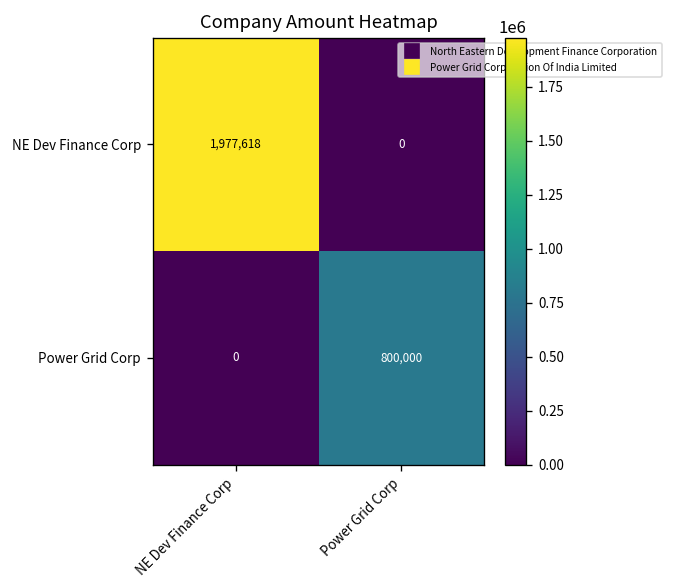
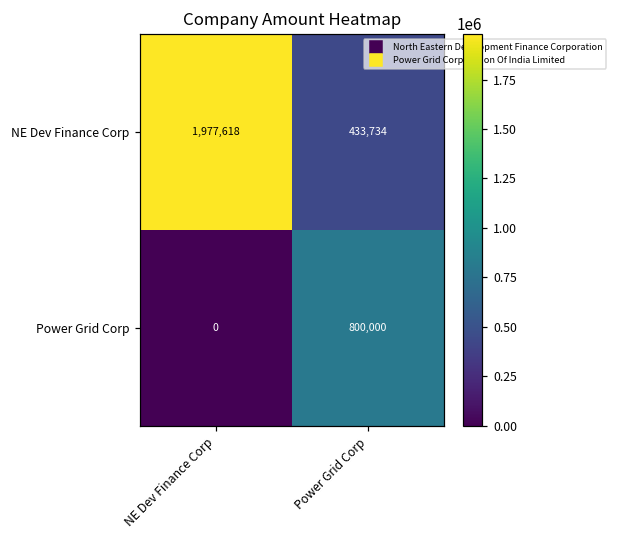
NE Dev Finance Corp, Power Grid Corp: 0 -> 433,734
